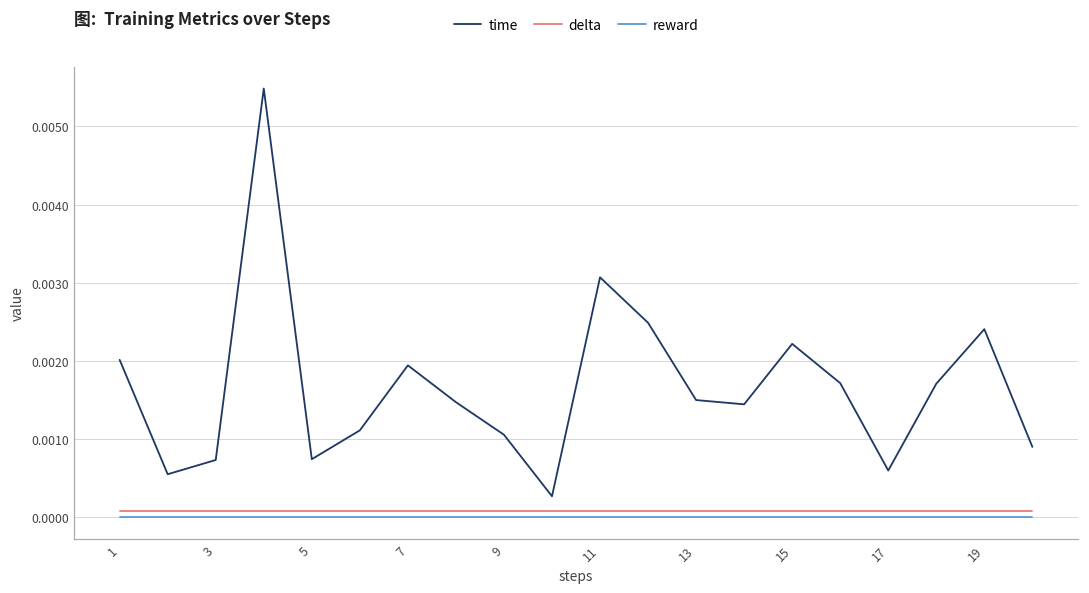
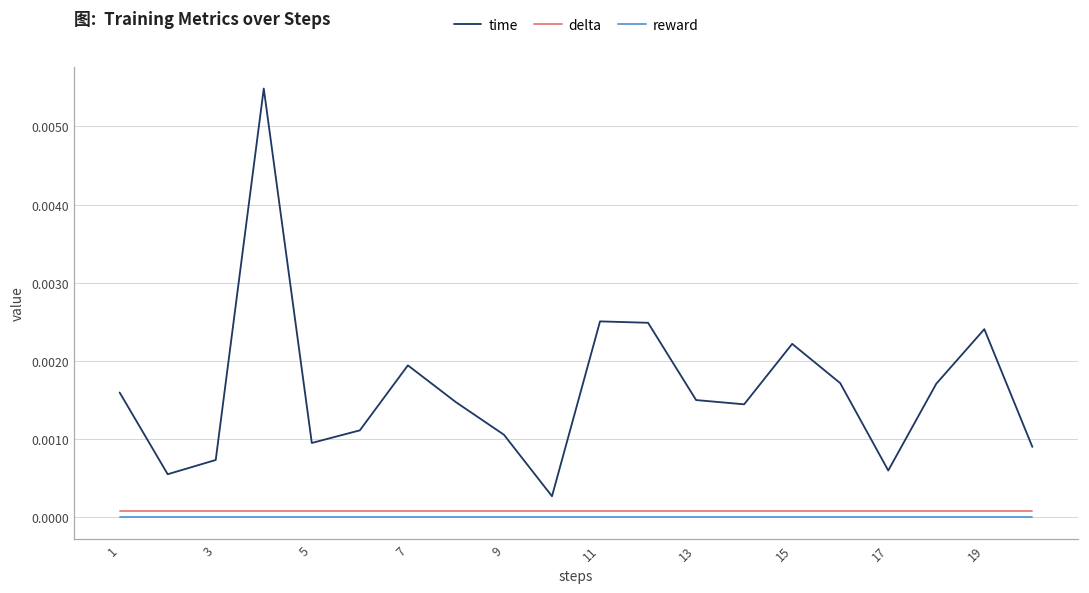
time, 1: 0.0020 -> 0.0016
time, 5: 0.0007 -> 0.0010
time, 11: 0.0031 -> 0.0025
